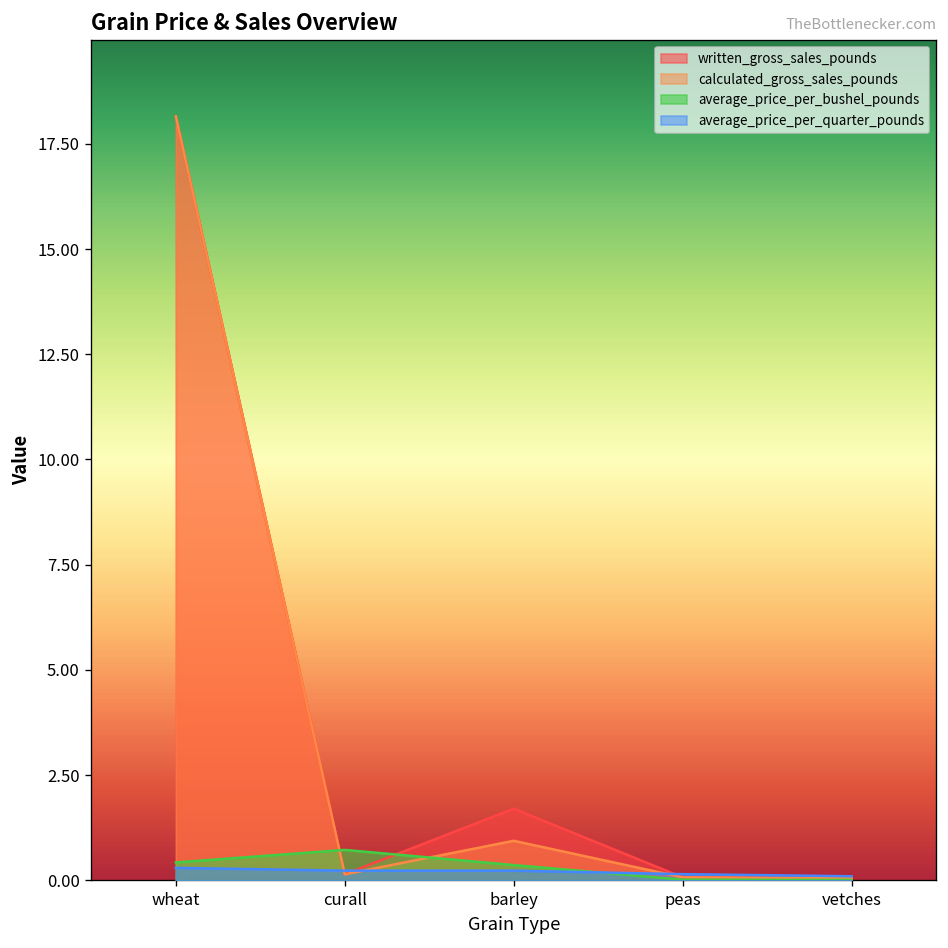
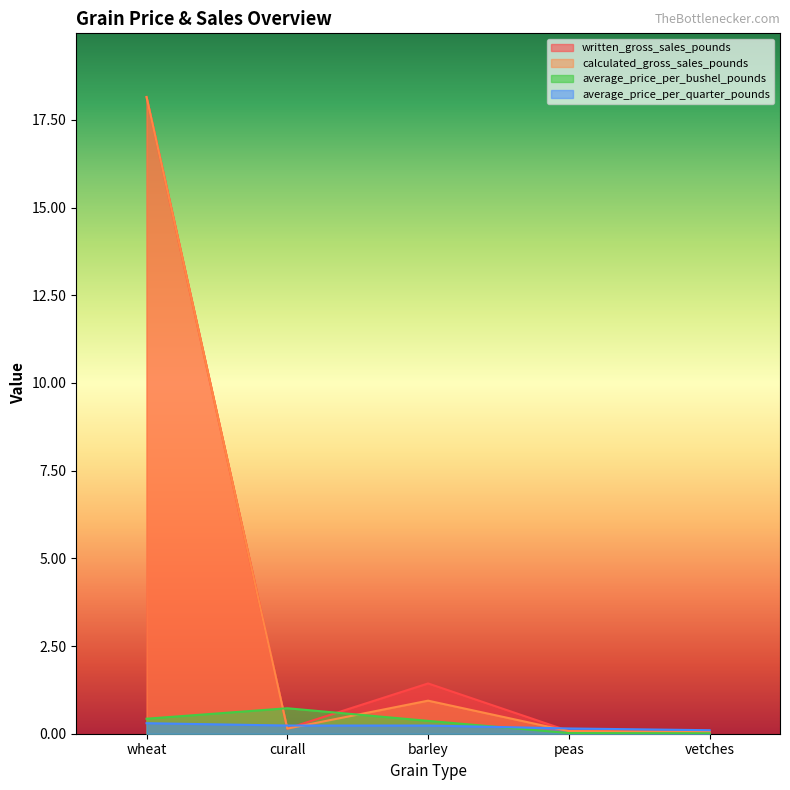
written_gross_sales_pounds, barley: 1.7 -> 1.4
